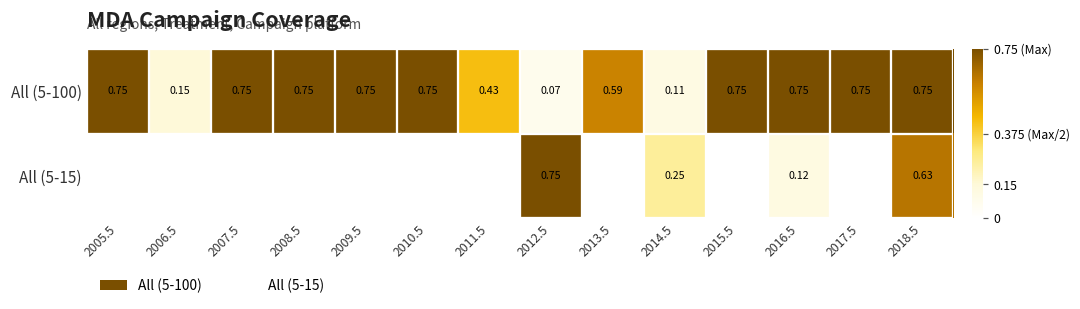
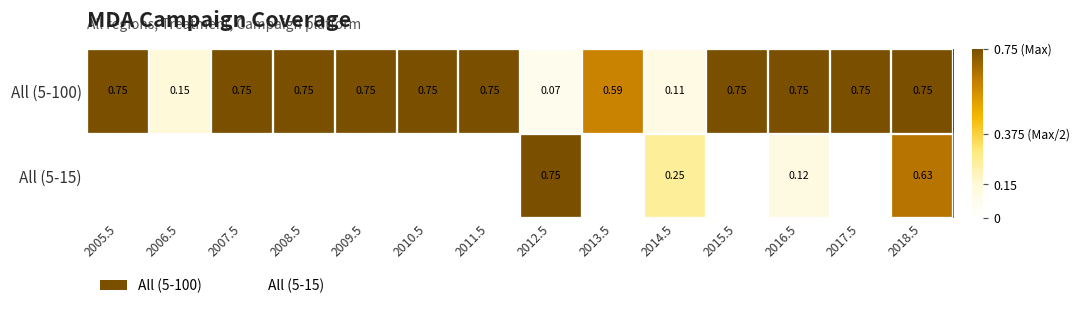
All (5-100), 2011.5: 0.43 -> 0.75
